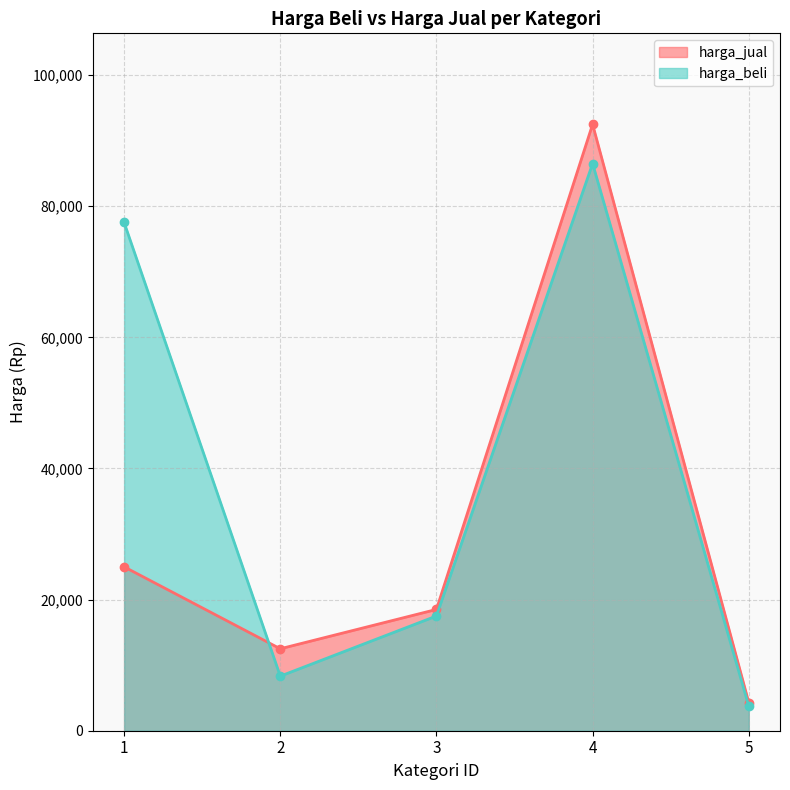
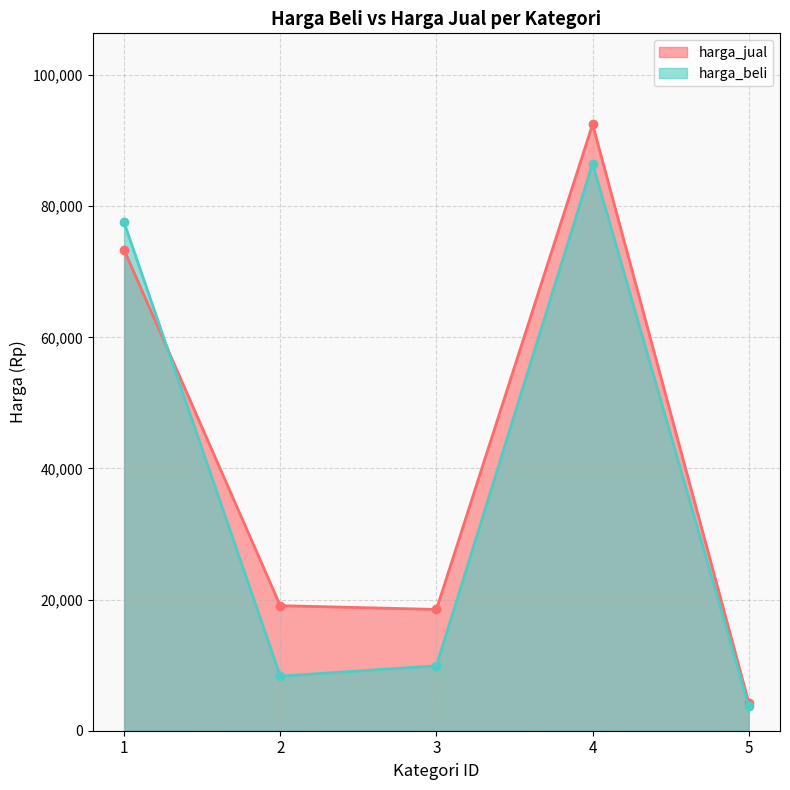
harga_jual, 1: 25,000 -> 73,000
harga_jual, 2: 13,000 -> 19,000
harga_beli, 3: 18,000 -> 10,000
